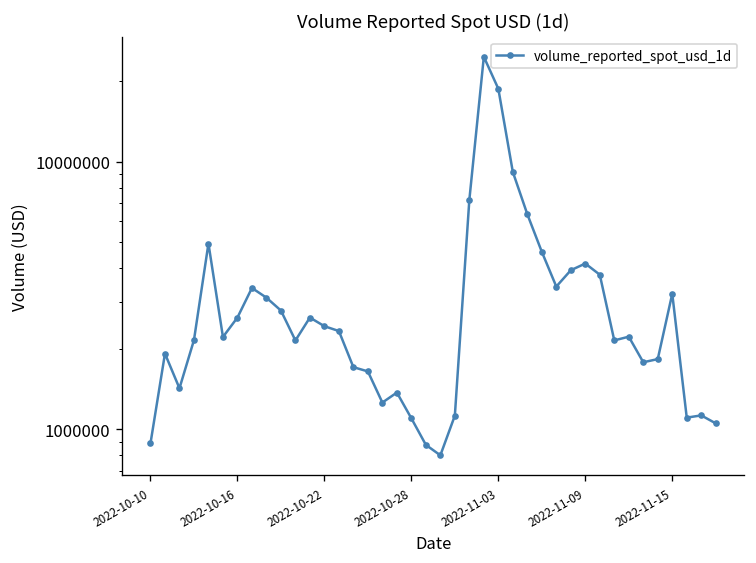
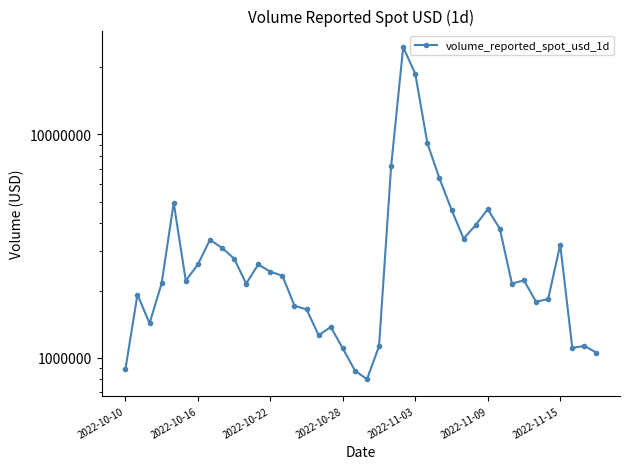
2022-11-09: 4200000 -> 4600000
